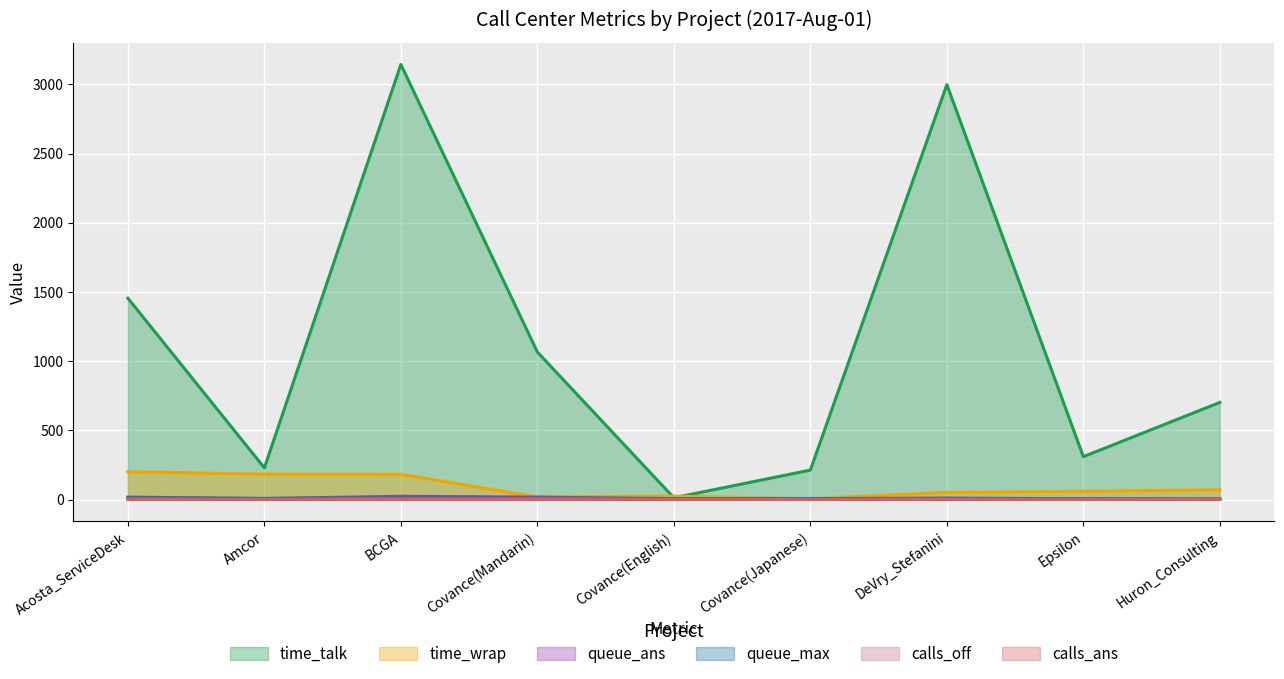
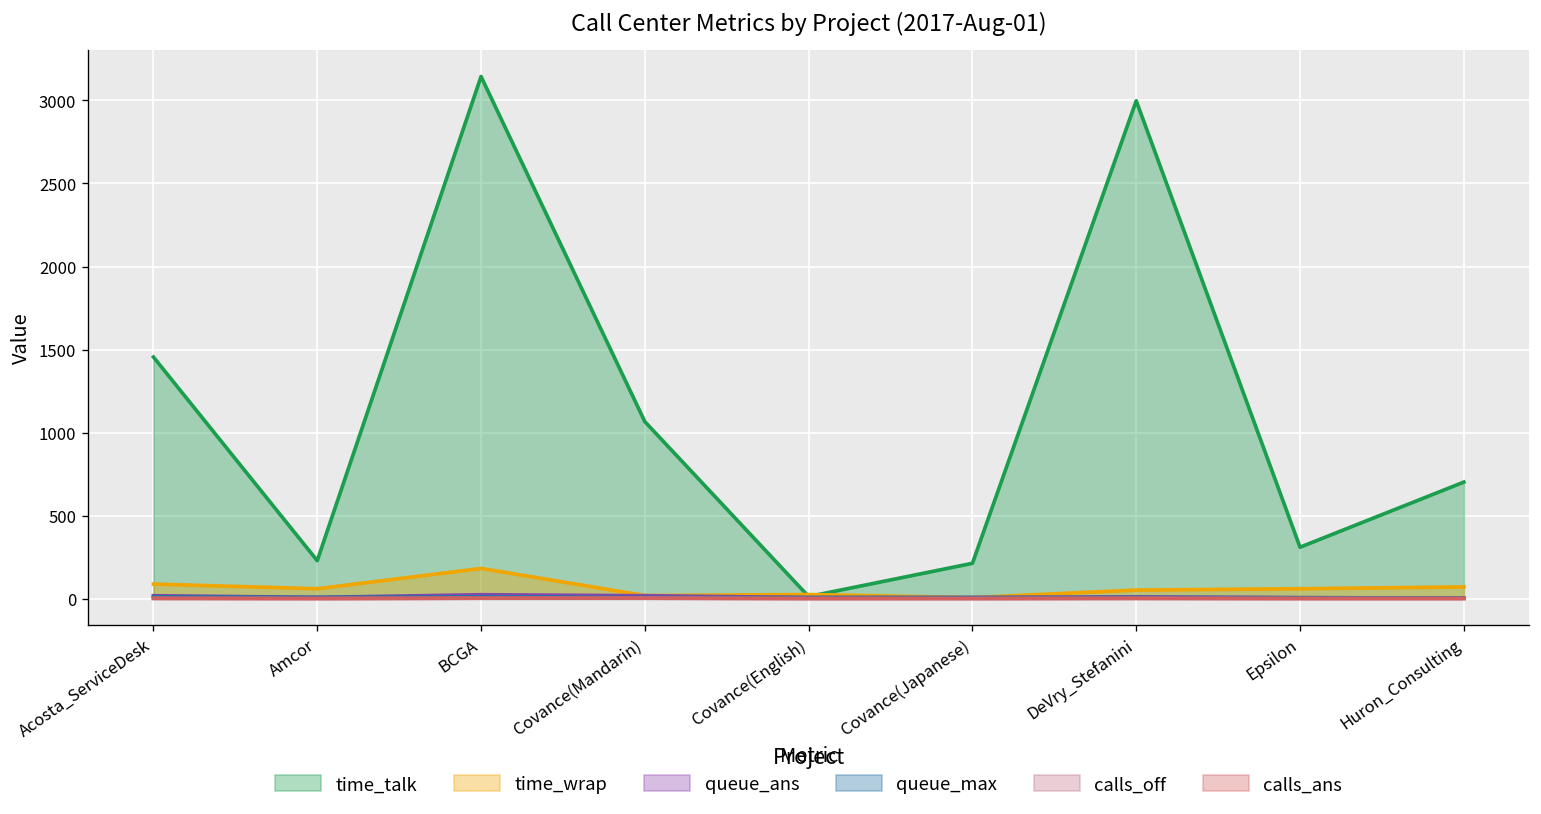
time_wrap, Acosta_ServiceDesk: 200 -> 90
time_wrap, Amcor: 180 -> 60
